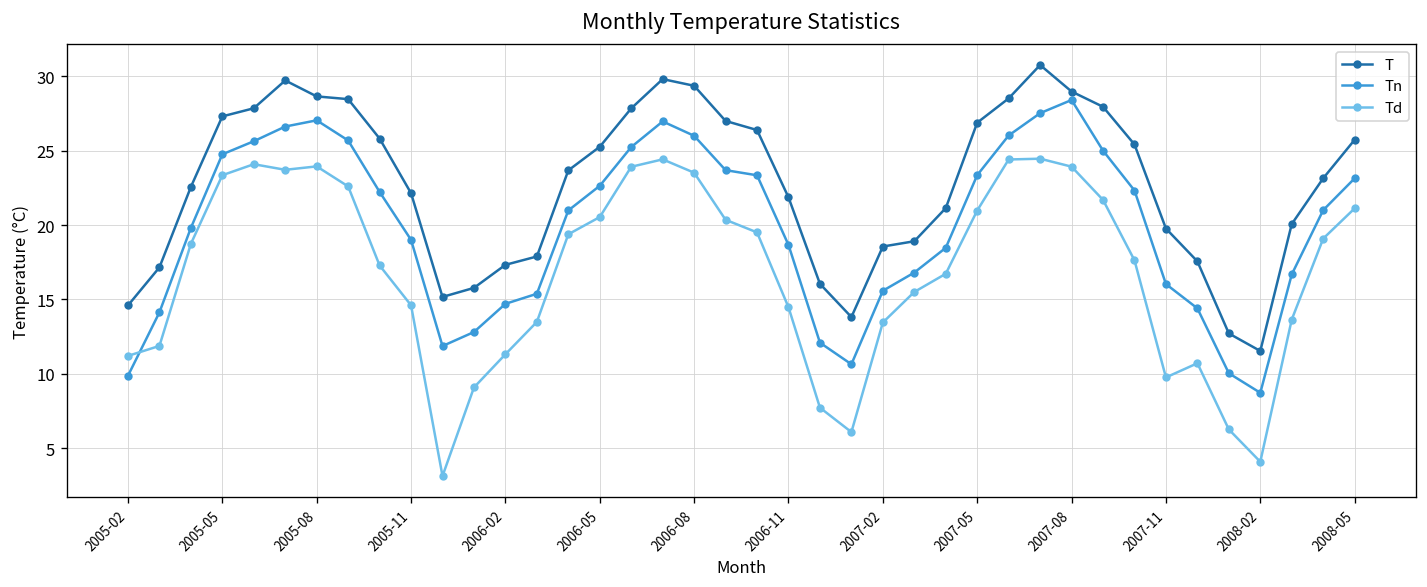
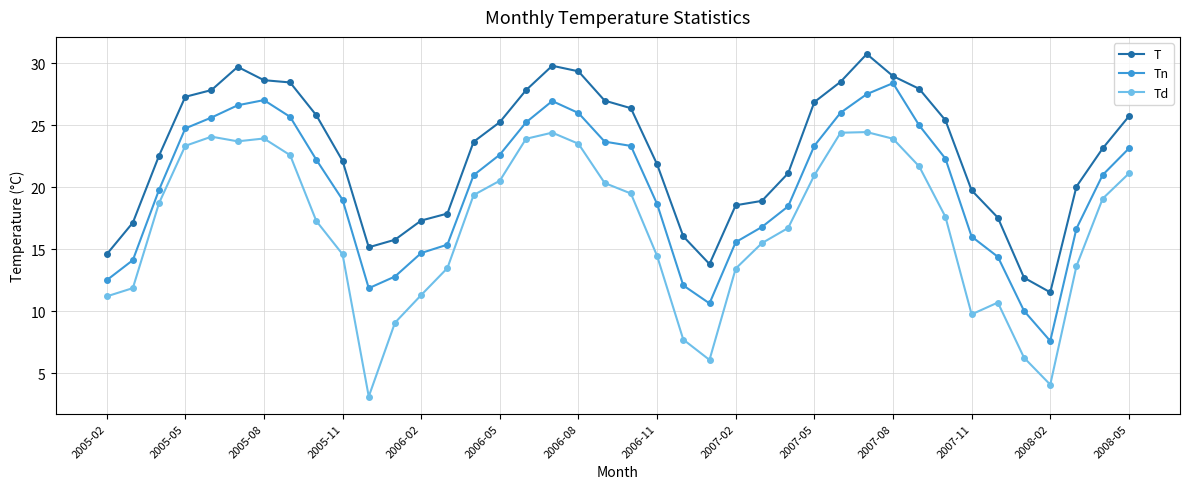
Tn, 2005-02: 9.9 -> 12.5
Tn, 2008-02: 8.7 -> 7.6
